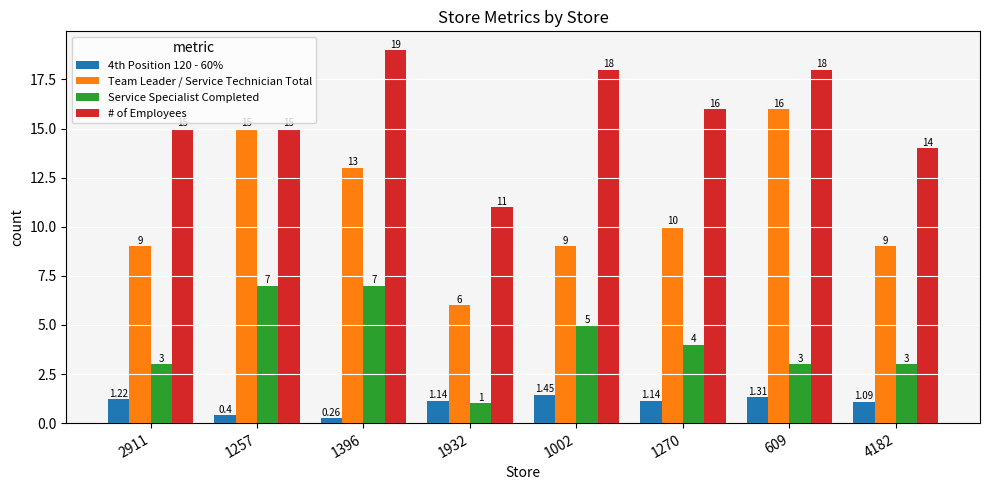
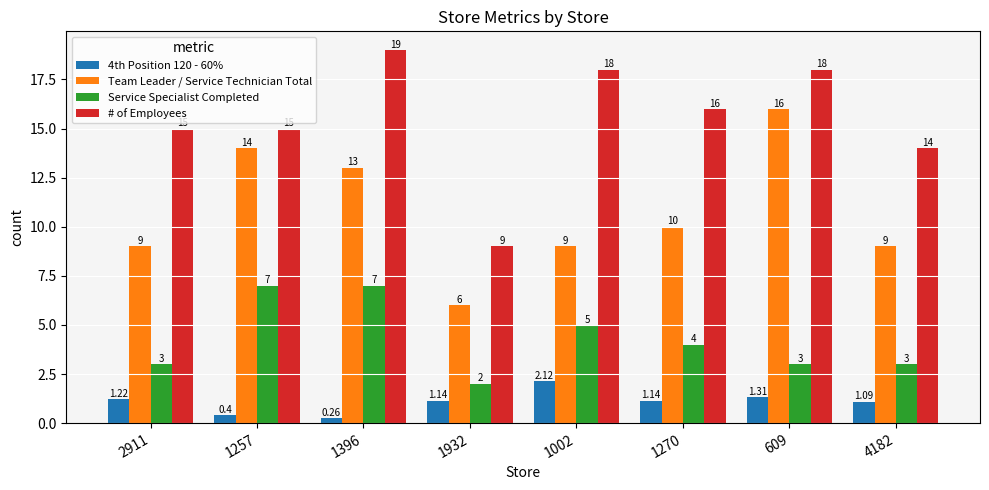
Team Leader / Service Technician Total, 1257: 15 -> 14
Service Specialist Completed, 1932: 1 -> 2
# of Employees, 1932: 11 -> 9
4th Position 120 - 60%, 1002: 1.45 -> 2.12
